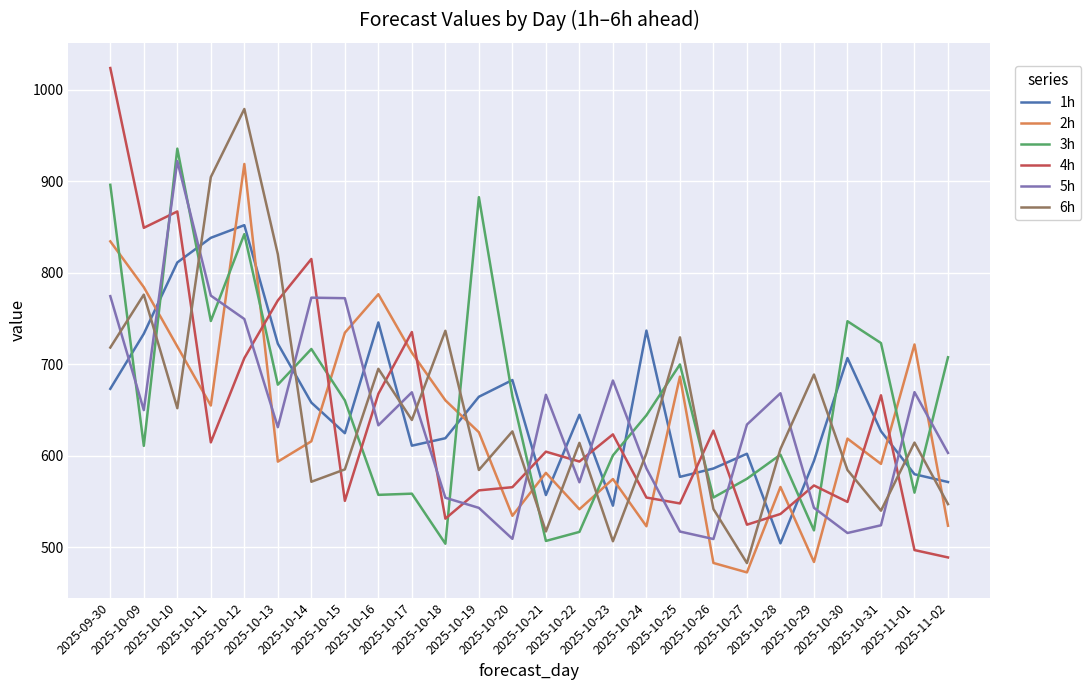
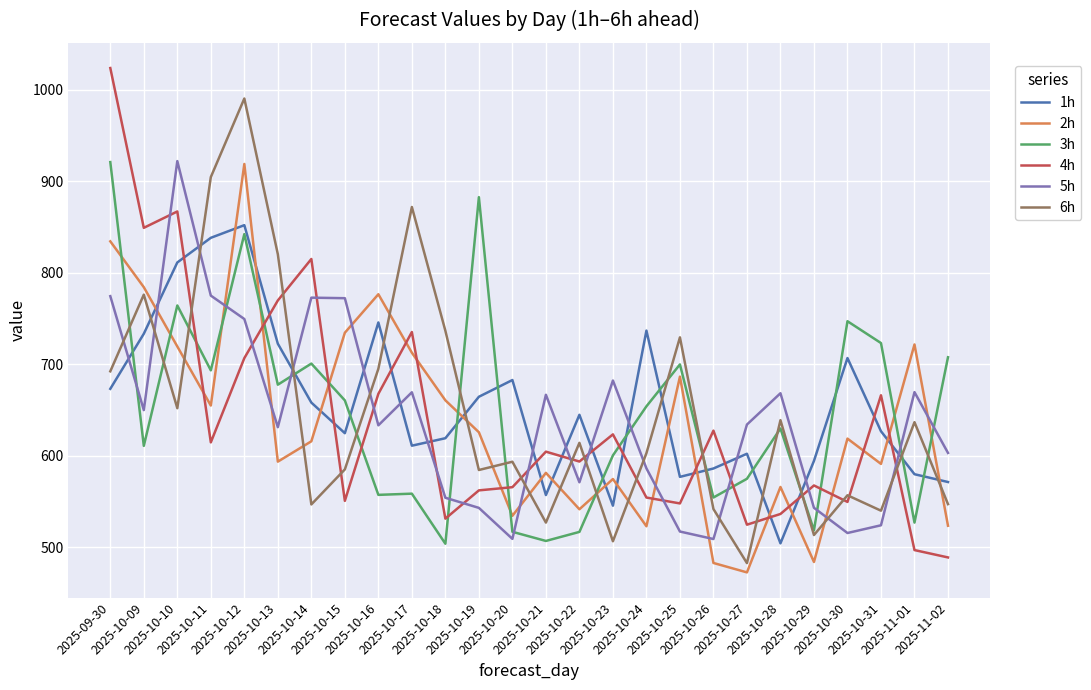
3h, 2025-09-30: 900 -> 920
6h, 2025-09-30: 720 -> 690
3h, 2025-10-10: 940 -> 760
3h, 2025-10-11: 750 -> 690
6h, 2025-10-12: 980 -> 990
3h, 2025-10-14: 720 -> 700
6h, 2025-10-14: 570 -> 550
6h, 2025-10-17: 640 -> 870
3h, 2025-10-20: 670 -> 520
6h, 2025-10-20: 630 -> 590
6h, 2025-10-21: 520 -> 530
3h, 2025-10-24: 640 -> 650
3h, 2025-10-28: 600 -> 630
6h, 2025-10-28: 610 -> 640
6h, 2025-10-29: 690 -> 510
6h, 2025-10-30: 580 -> 560
3h, 2025-11-01: 560 -> 530
6h, 2025-11-01: 610 -> 640
